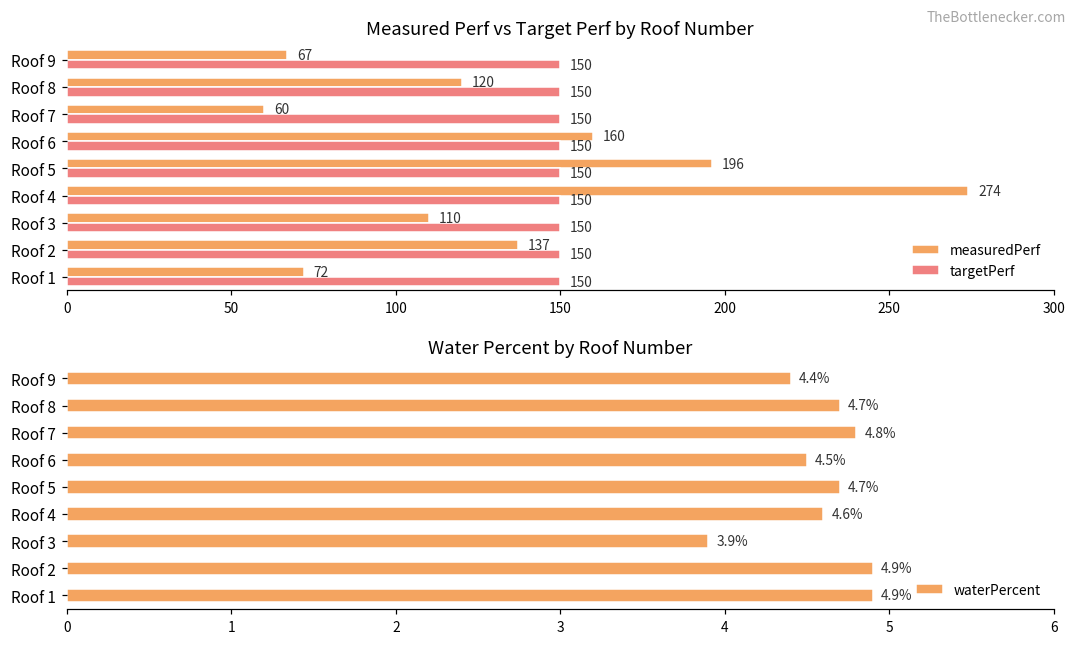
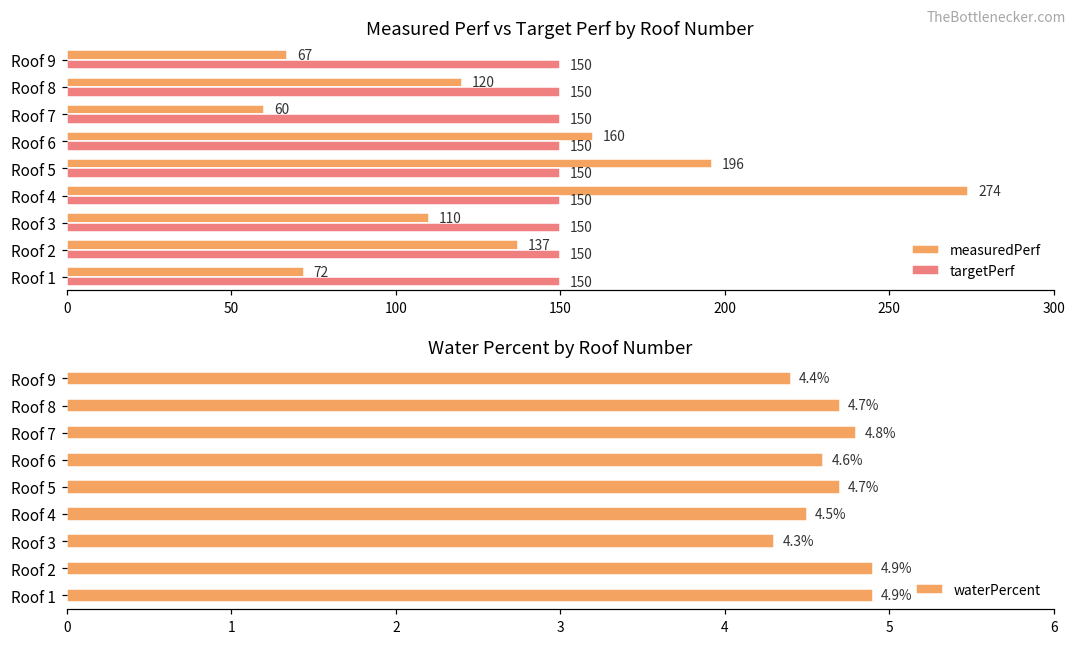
Water Percent by Roof Number, Roof 6: 4.5% -> 4.6%
Water Percent by Roof Number, Roof 4: 4.6% -> 4.5%
Water Percent by Roof Number, Roof 3: 3.9% -> 4.3%
